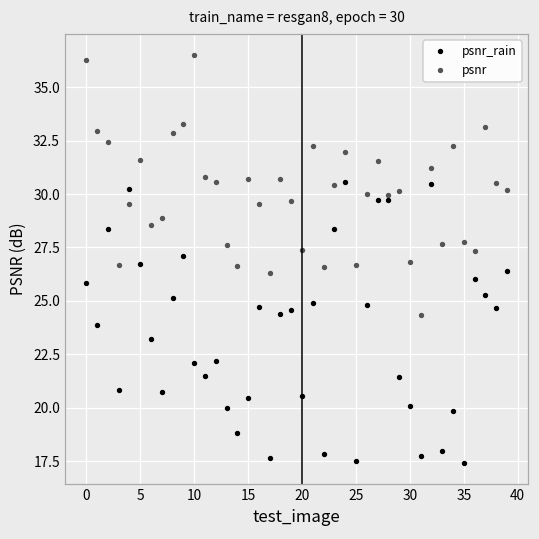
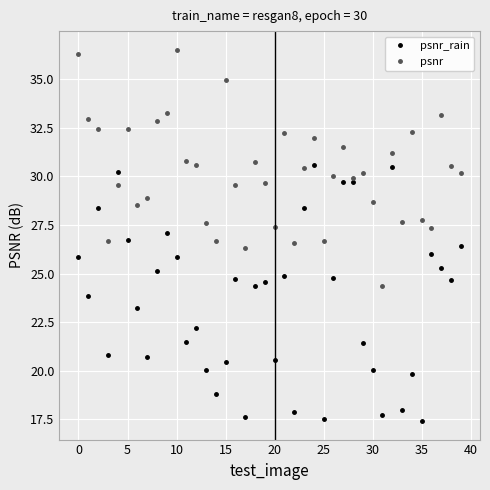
psnr, 5: 31.6 -> 32.4
psnr_rain, 10: 22.1 -> 25.9
psnr, 15: 30.7 -> 35.0
psnr, 30: 26.8 -> 28.7
